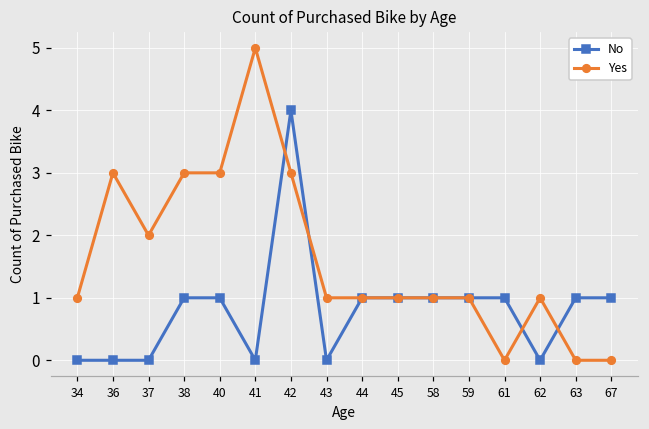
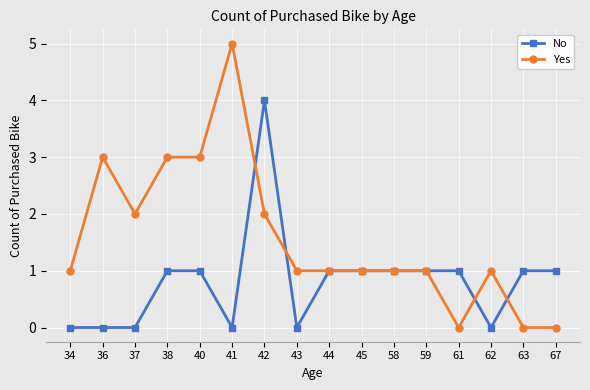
Yes, 42: 3 -> 2
